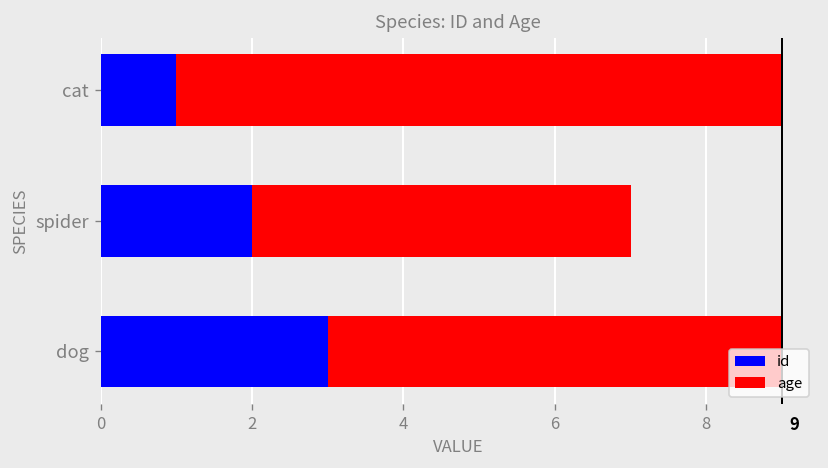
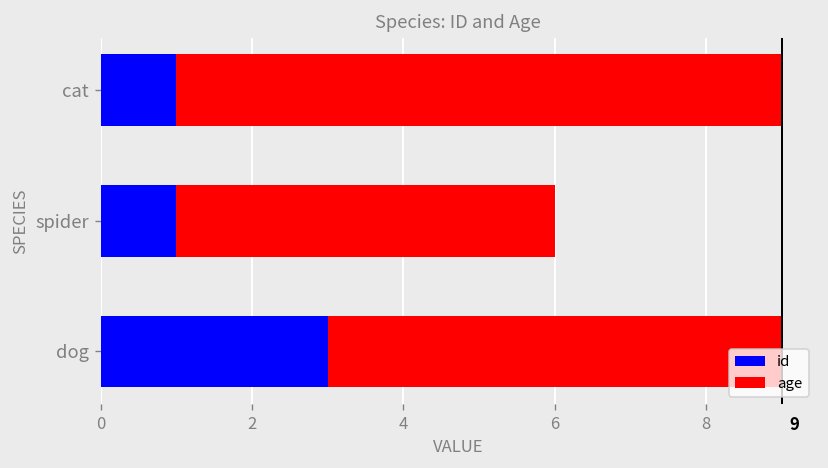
id, spider: 2 -> 1
